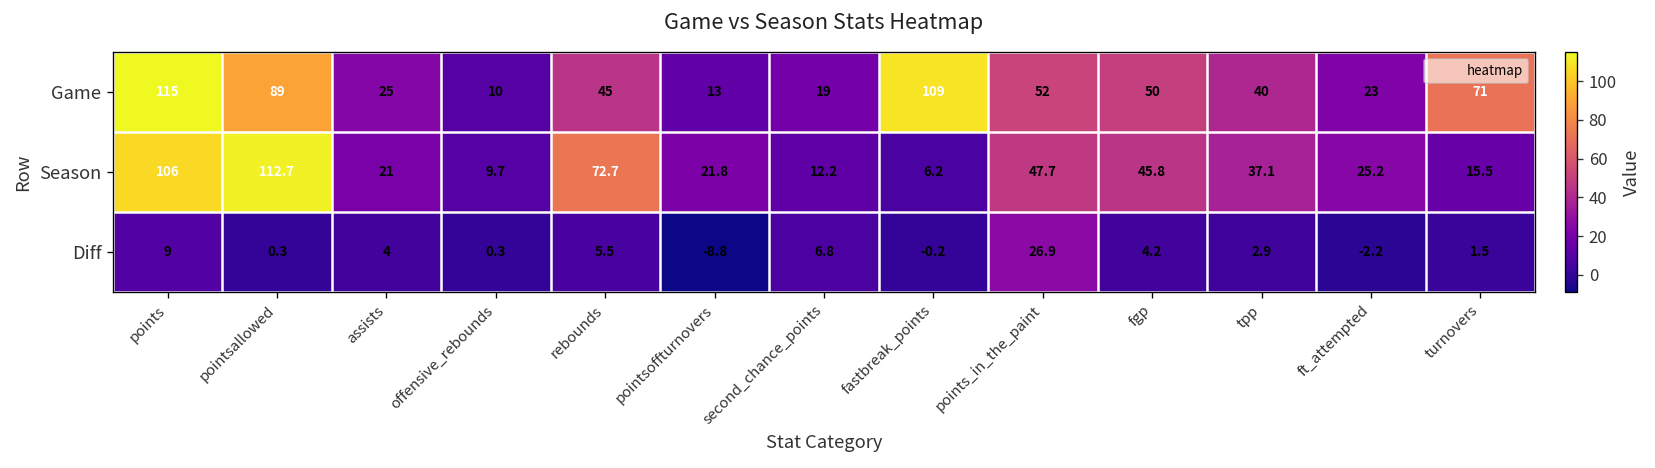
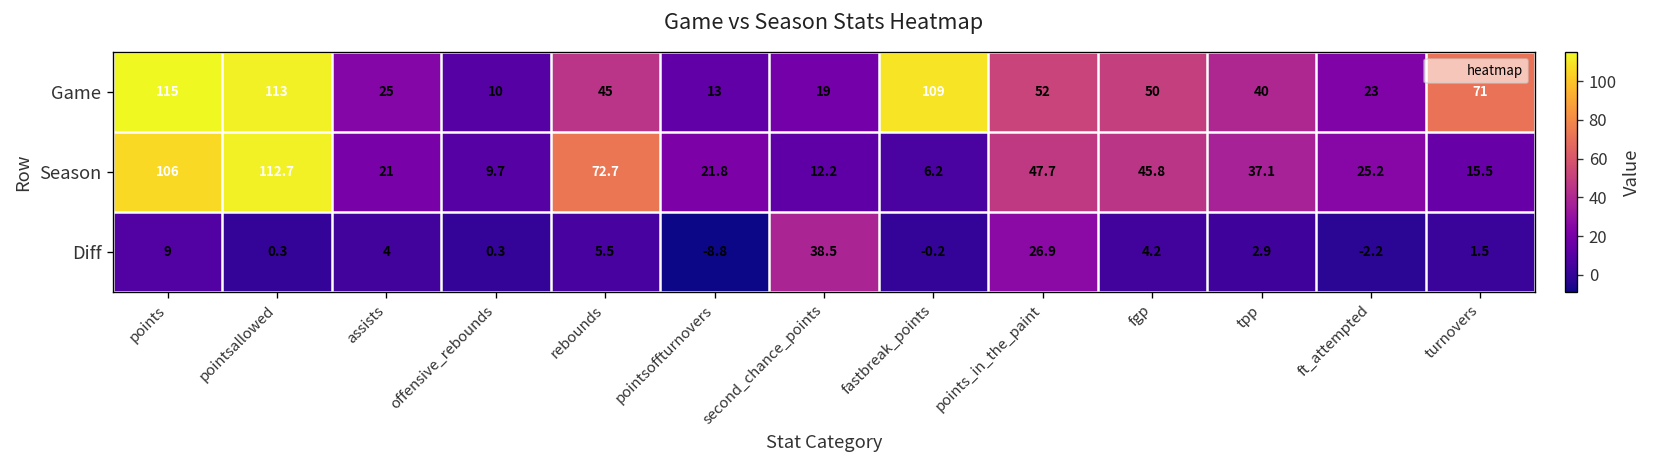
Game, pointsallowed: 89 -> 113
Diff, second_chance_points: 6.8 -> 38.5
